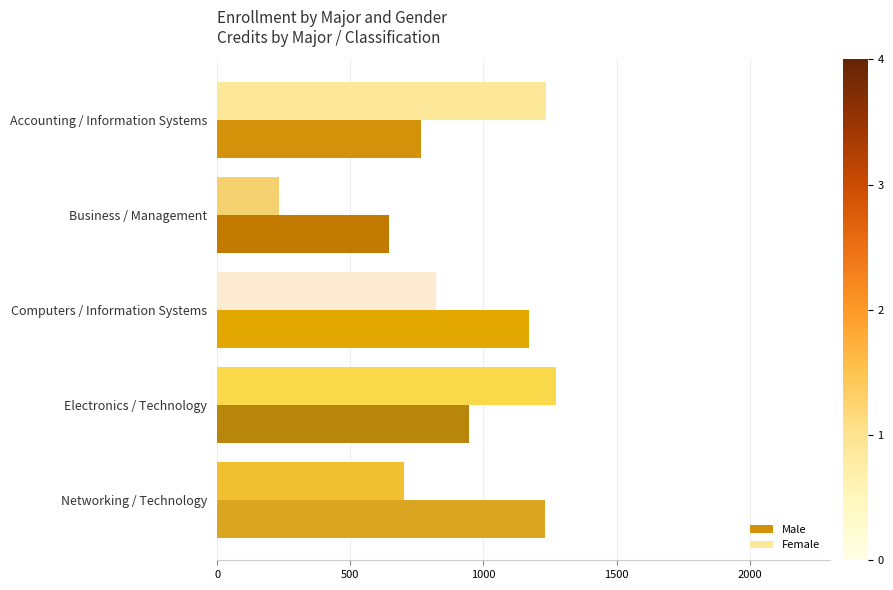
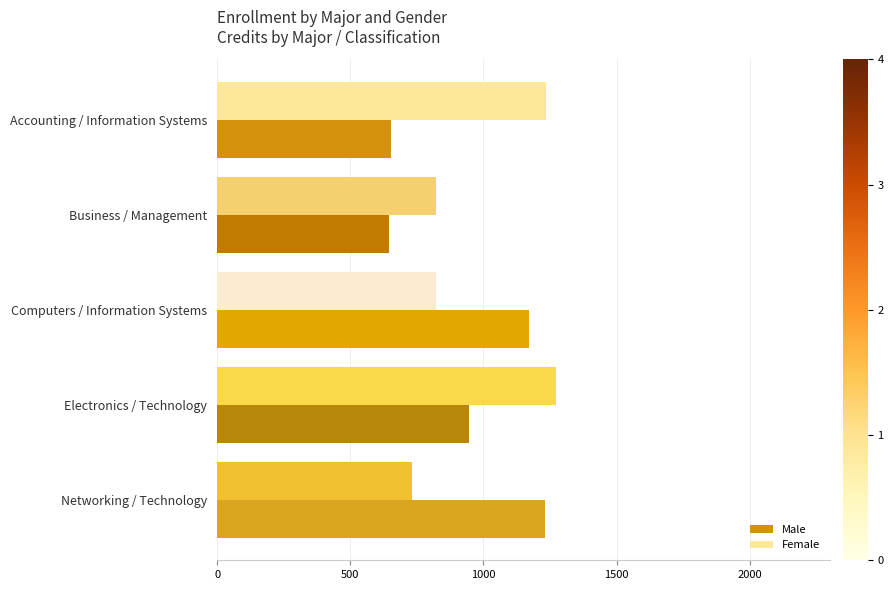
Male, Accounting / Information Systems: 760 -> 650
Female, Business / Management: 230 -> 820
Female, Networking / Technology: 700 -> 730
